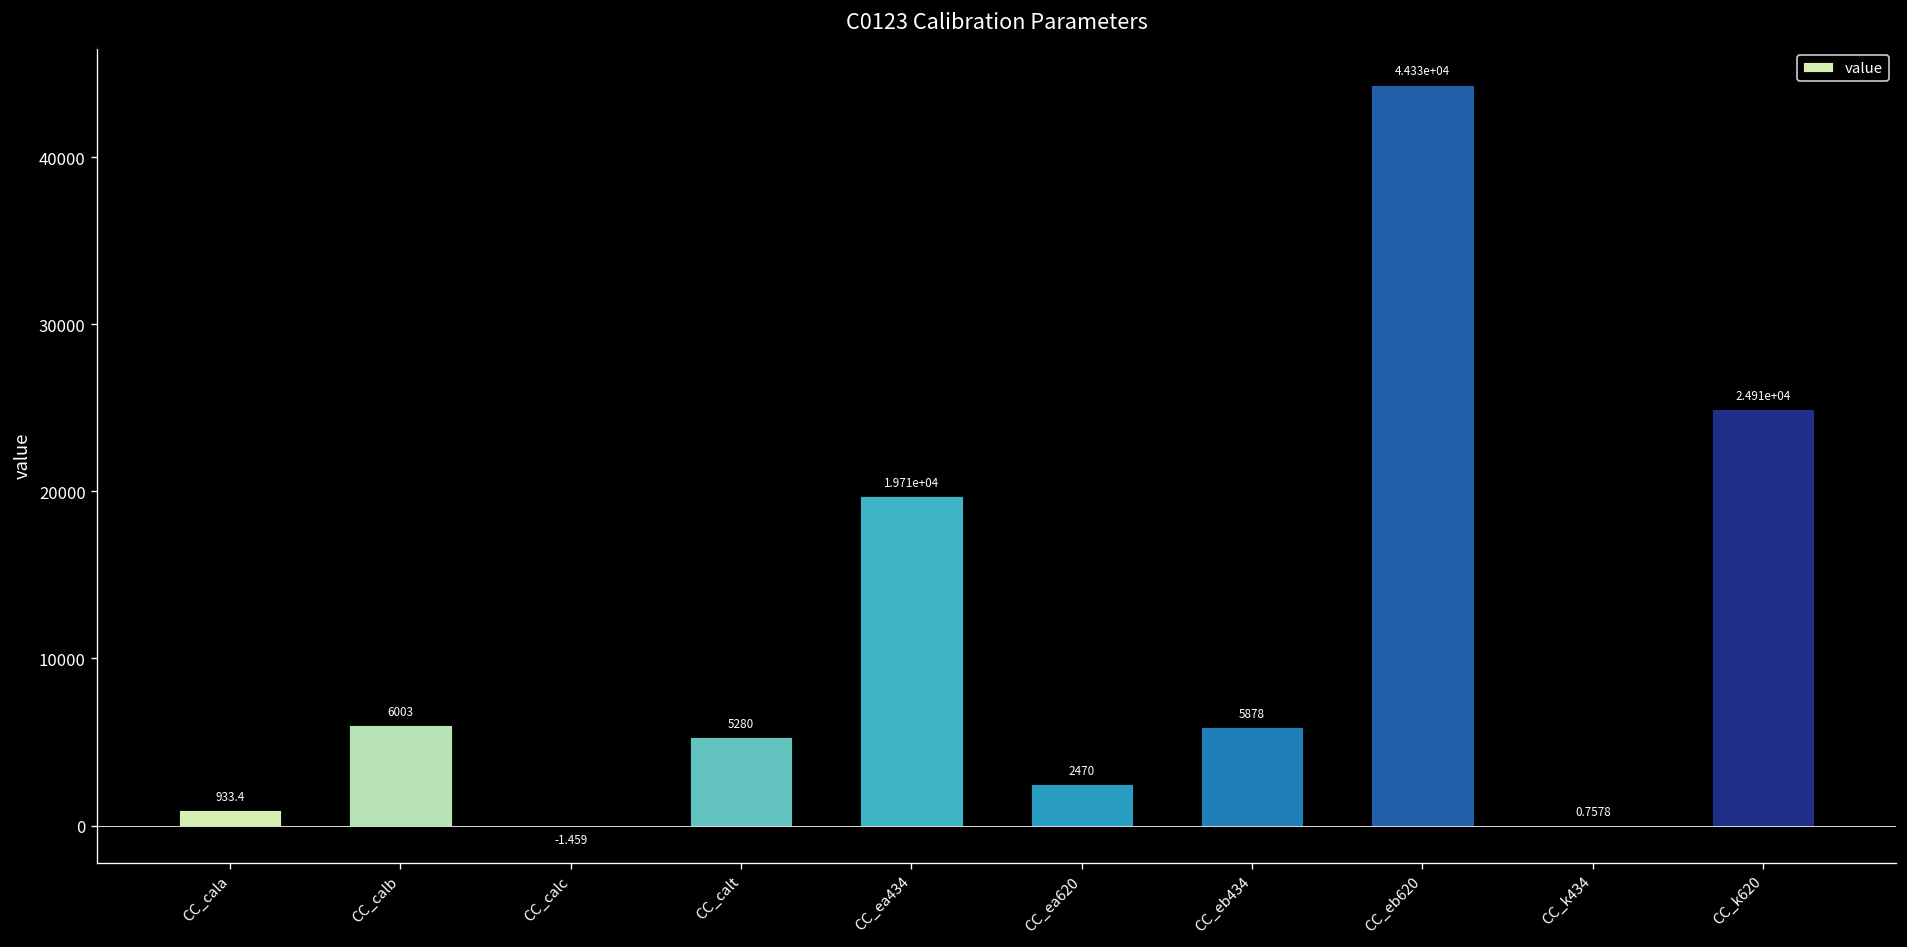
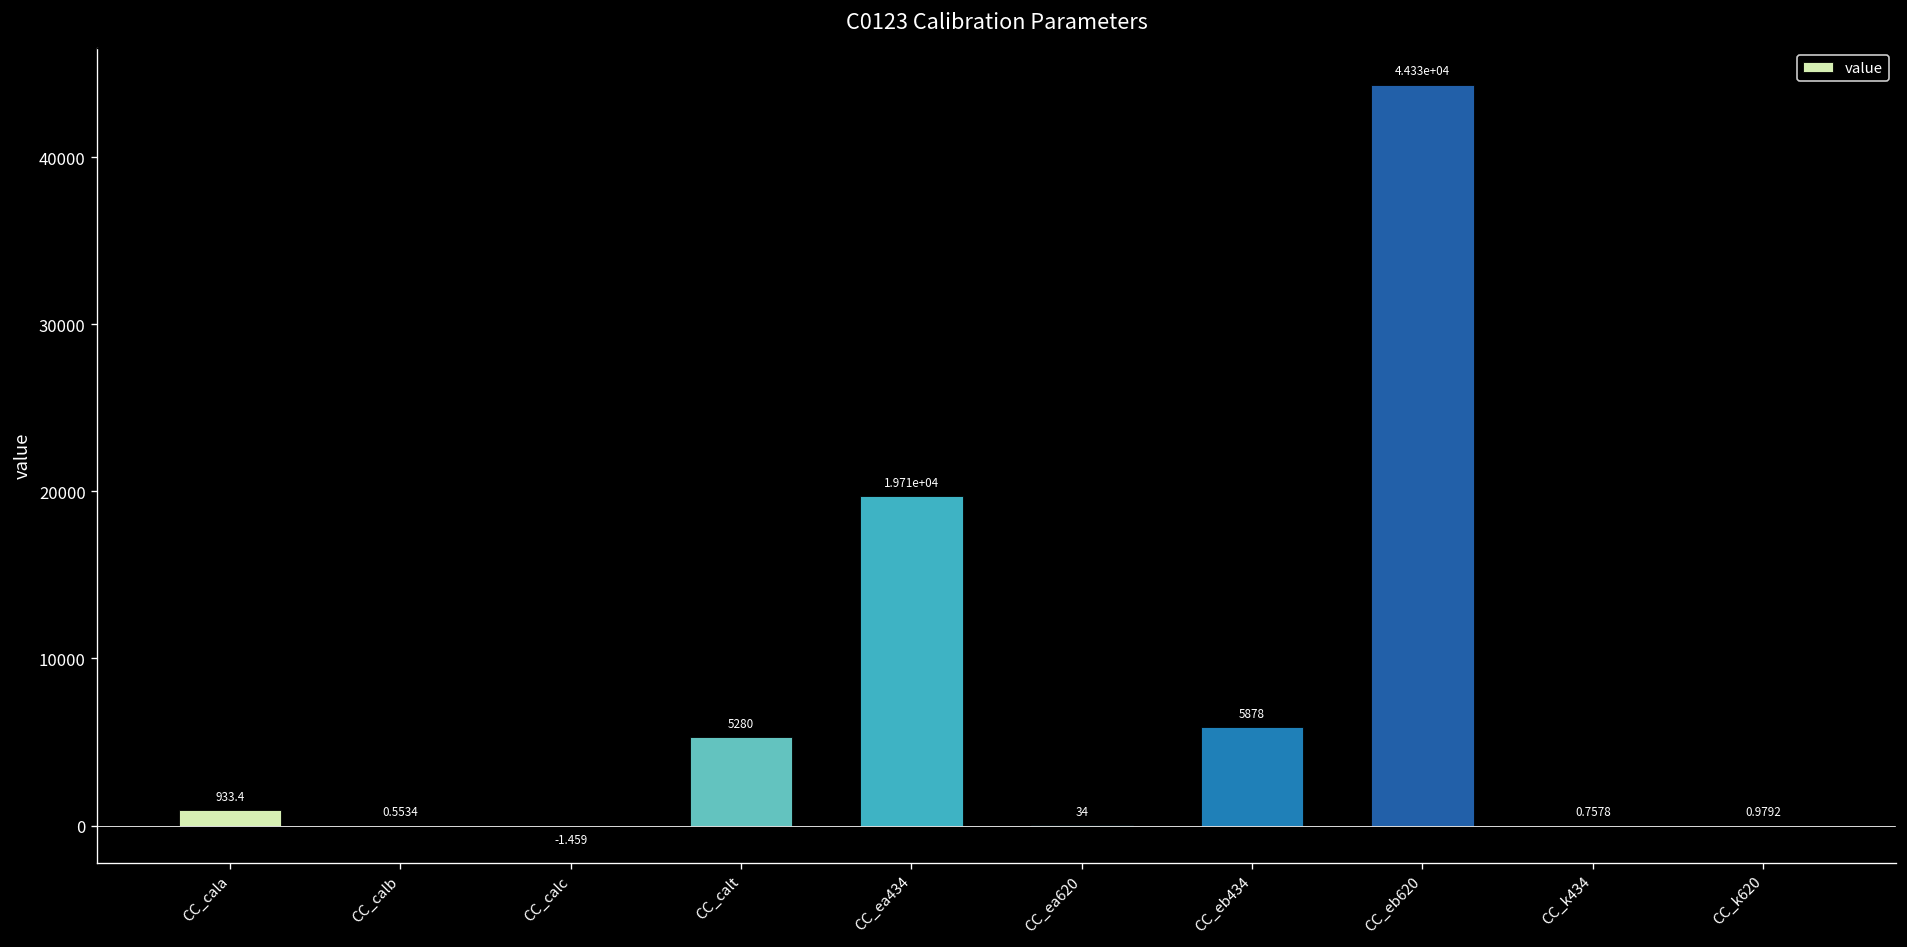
CC_calb: 6003 -> 0.5534
CC_ea620: 2470 -> 34
CC_k620: 2.491e+04 -> 0.9792
